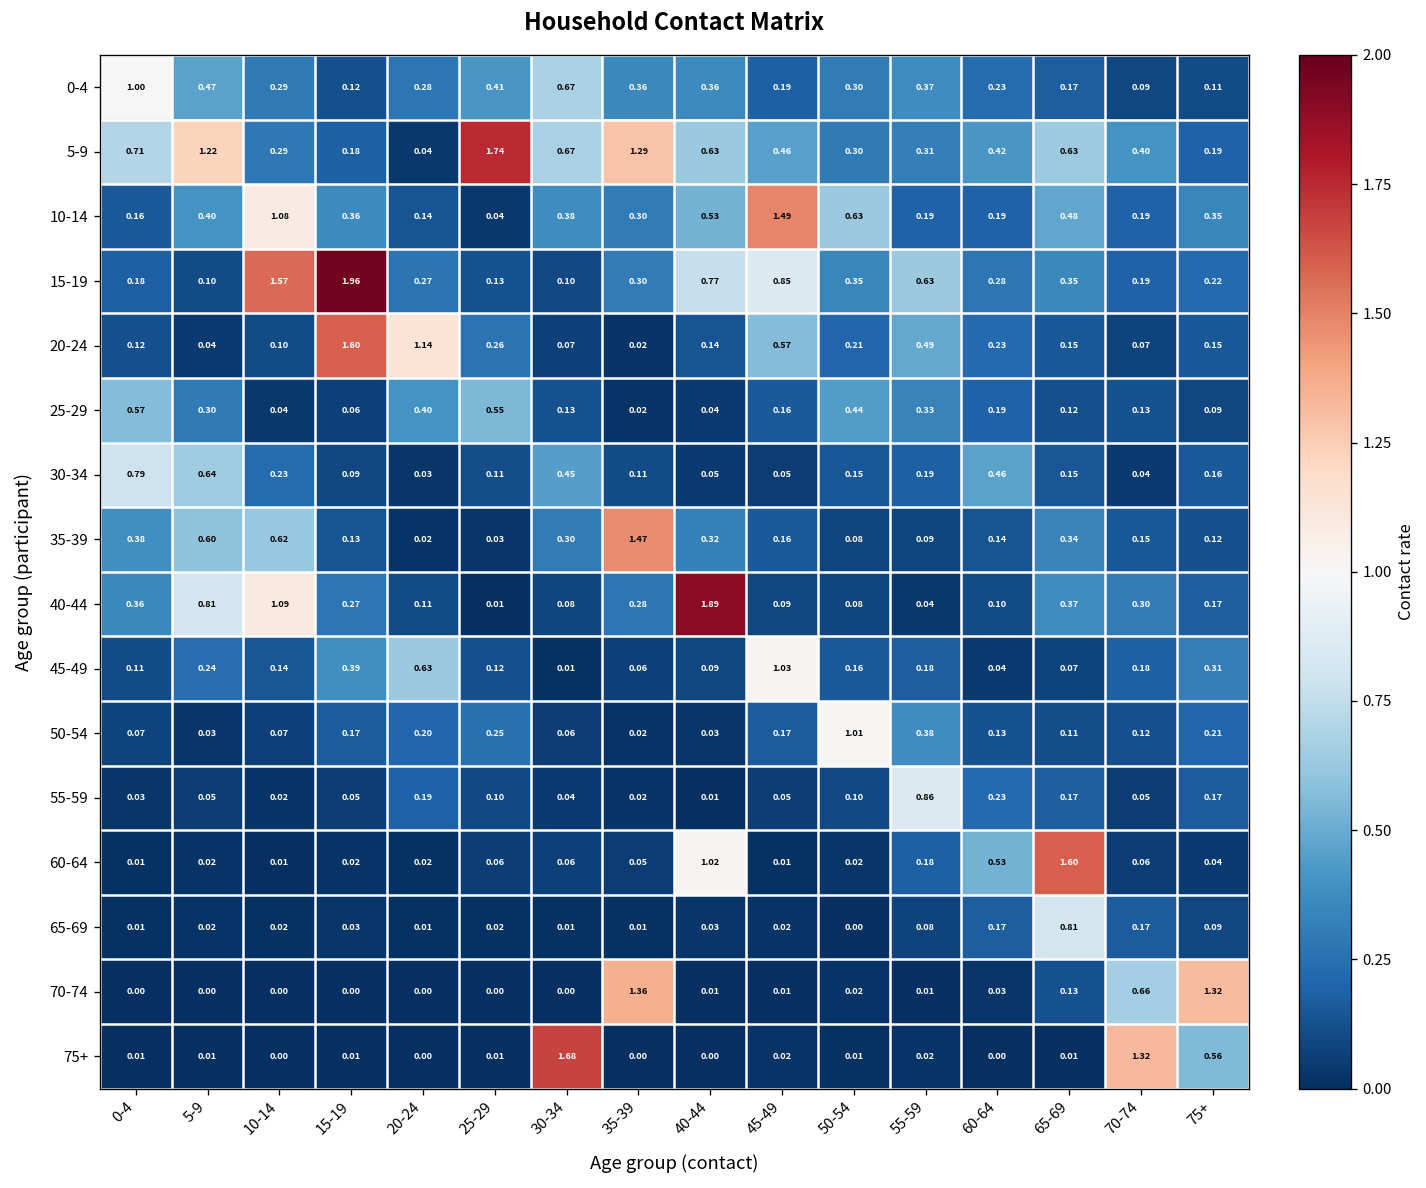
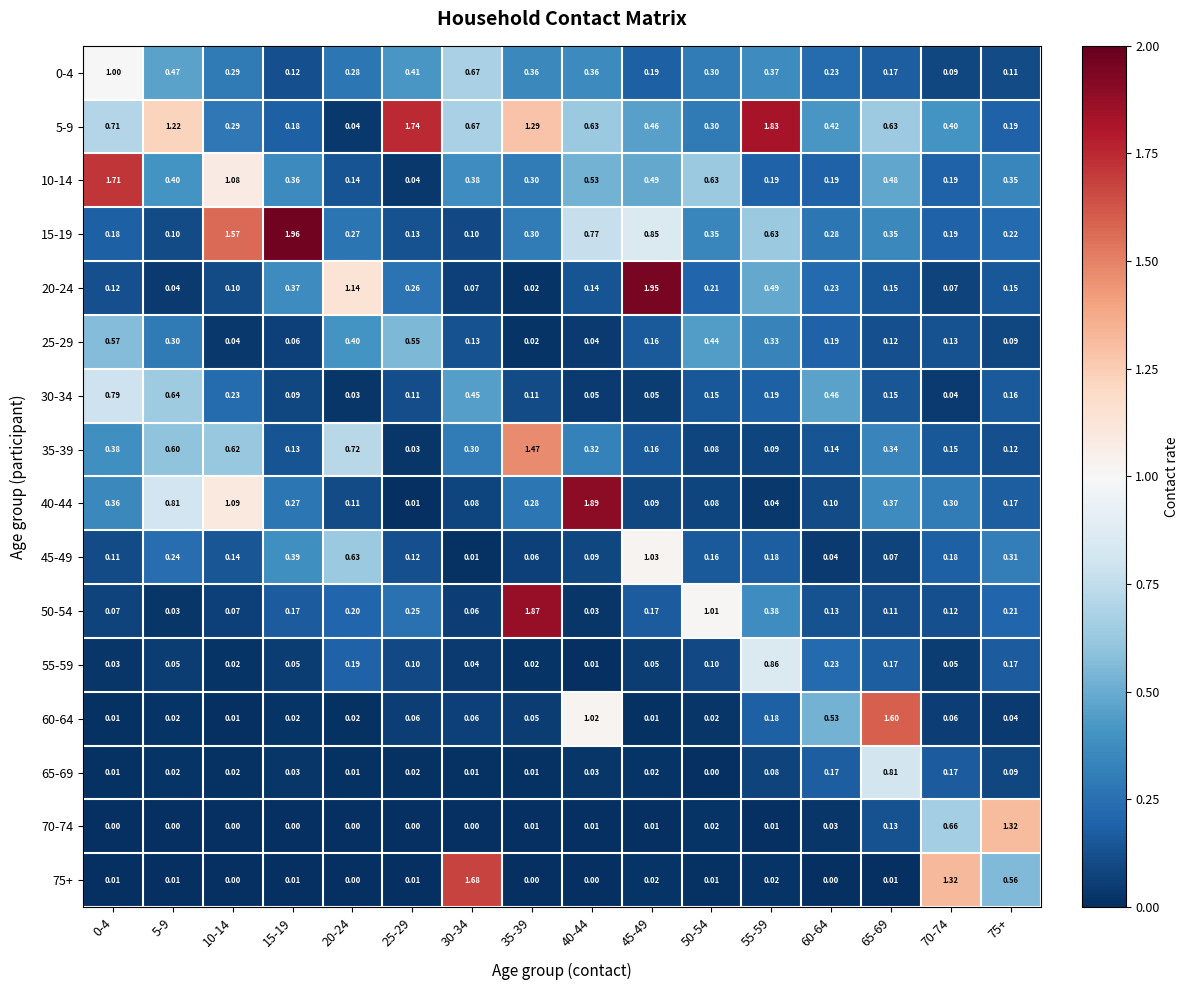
5-9, 55-59: 0.31 -> 1.83
10-14, 0-4: 0.16 -> 1.71
10-14, 45-49: 1.49 -> 0.49
20-24, 15-19: 1.60 -> 0.37
20-24, 45-49: 0.57 -> 1.95
35-39, 20-24: 0.02 -> 0.72
50-54, 35-39: 0.02 -> 1.87
70-74, 35-39: 1.36 -> 0.01
